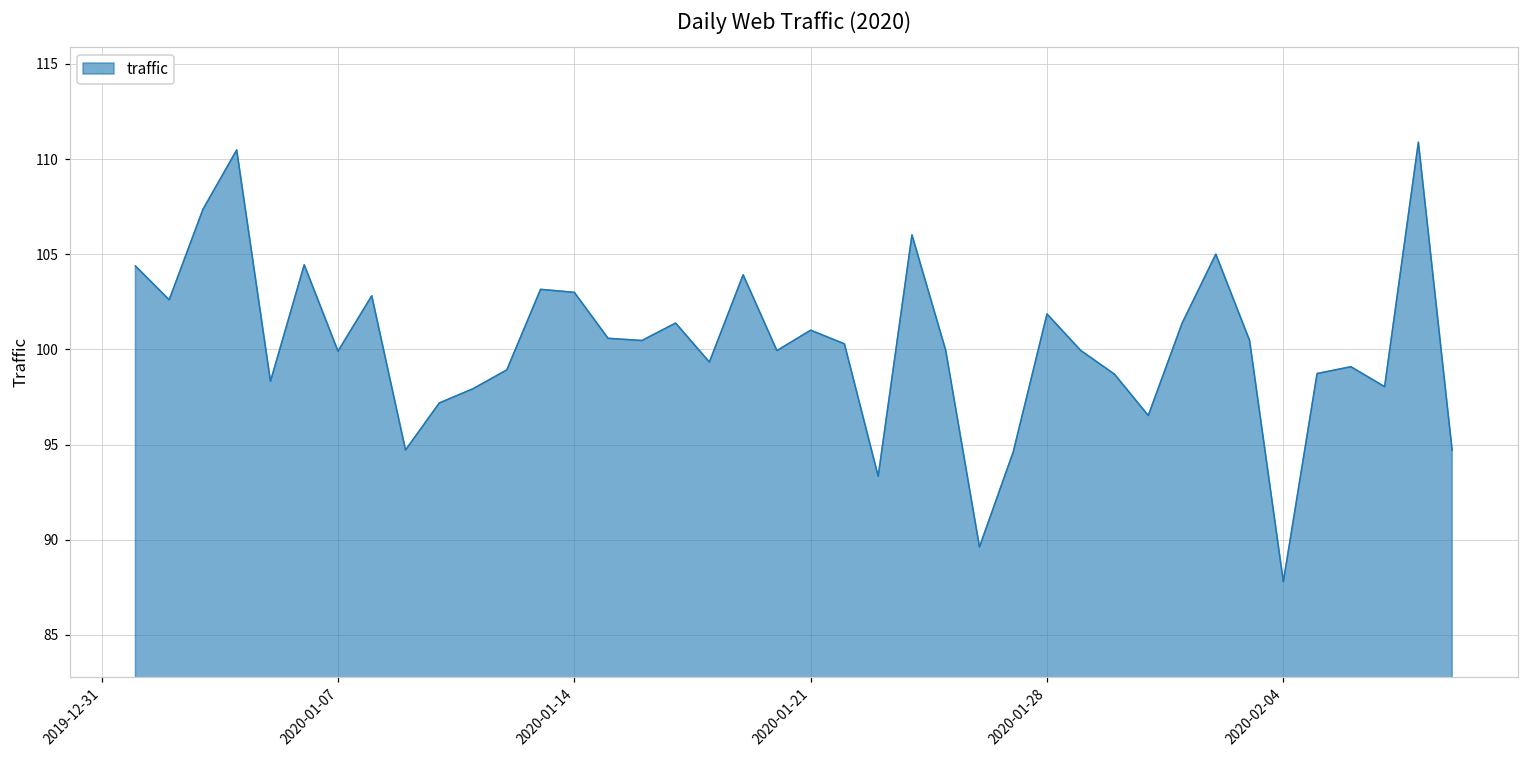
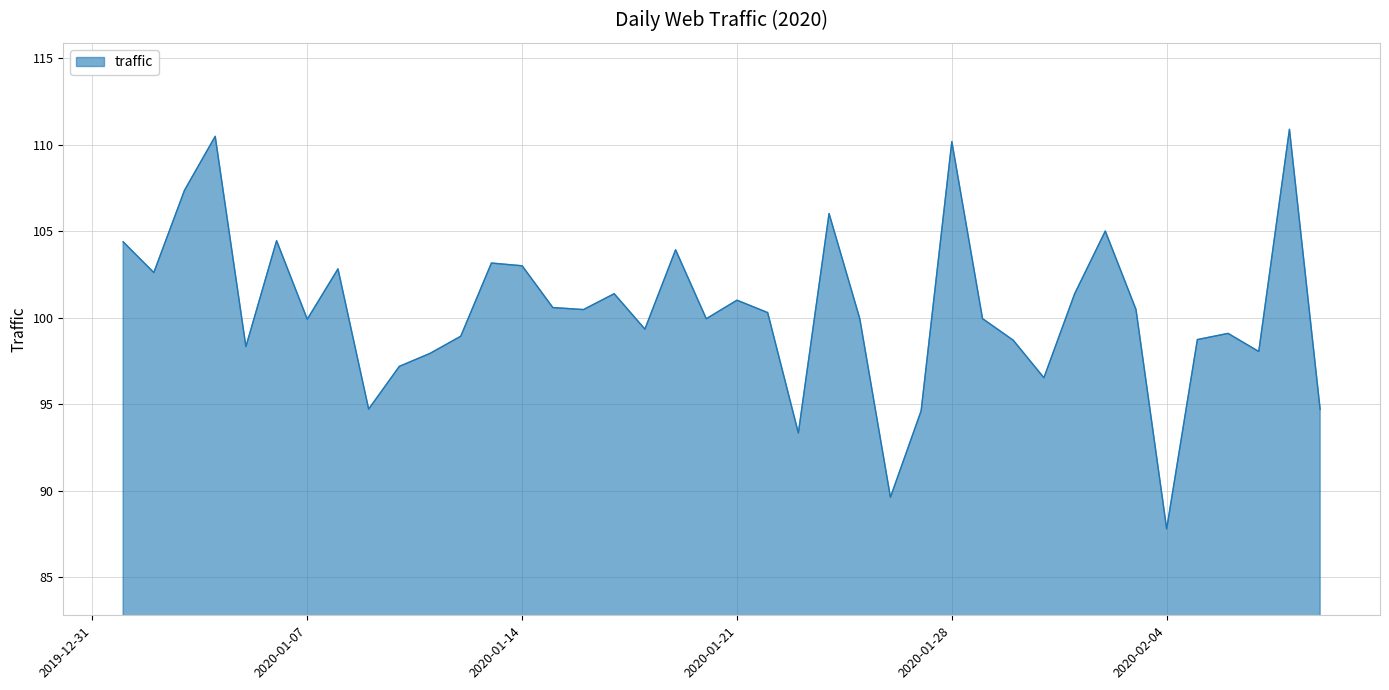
2020-01-28: 101.9 -> 110.2
